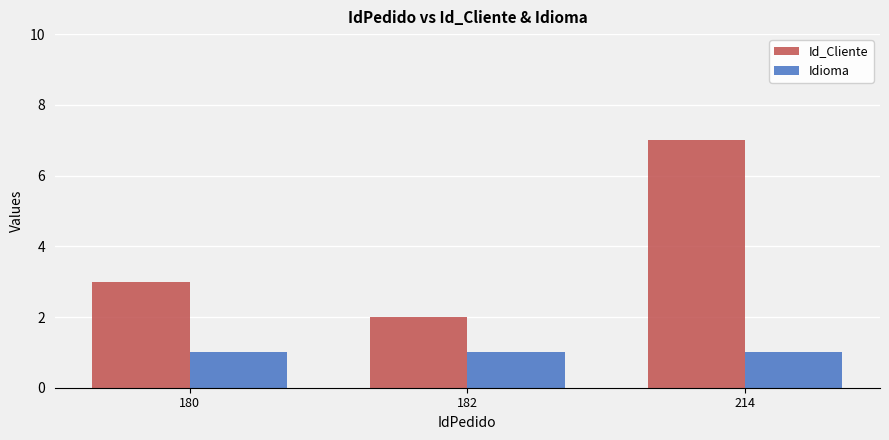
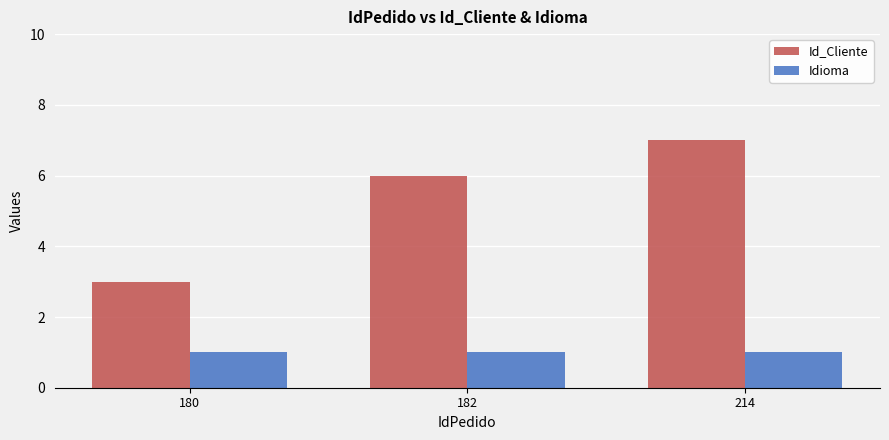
Id_Cliente, 182: 2 -> 6
